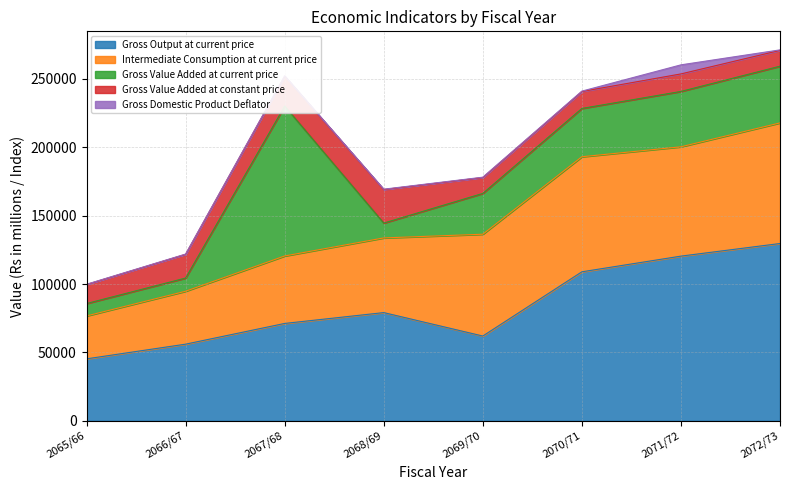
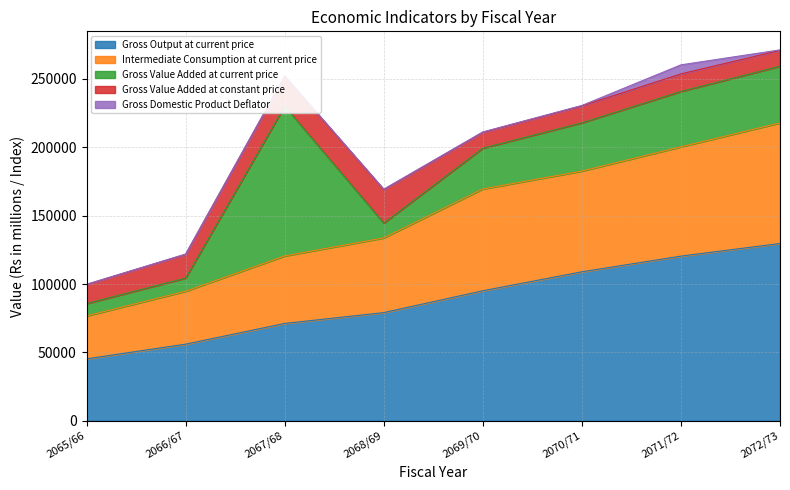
Gross Output at current price, 2069/70: 62000 -> 95000
Intermediate Consumption at current price, 2070/71: 84000 -> 74000
